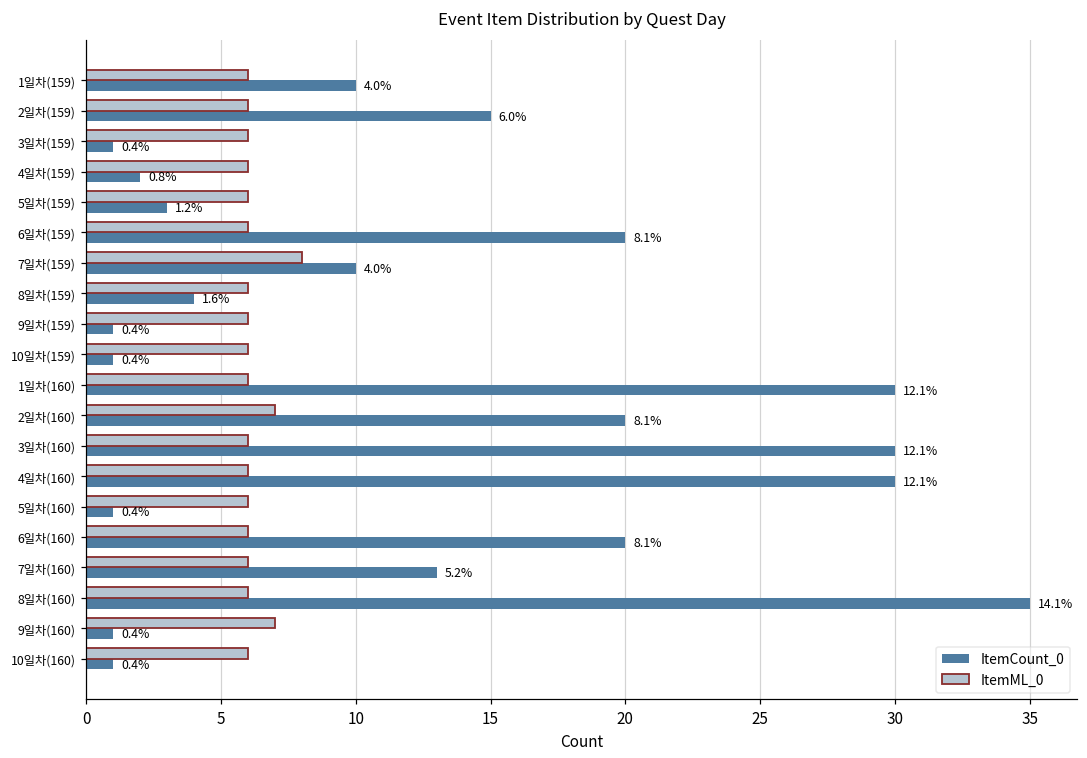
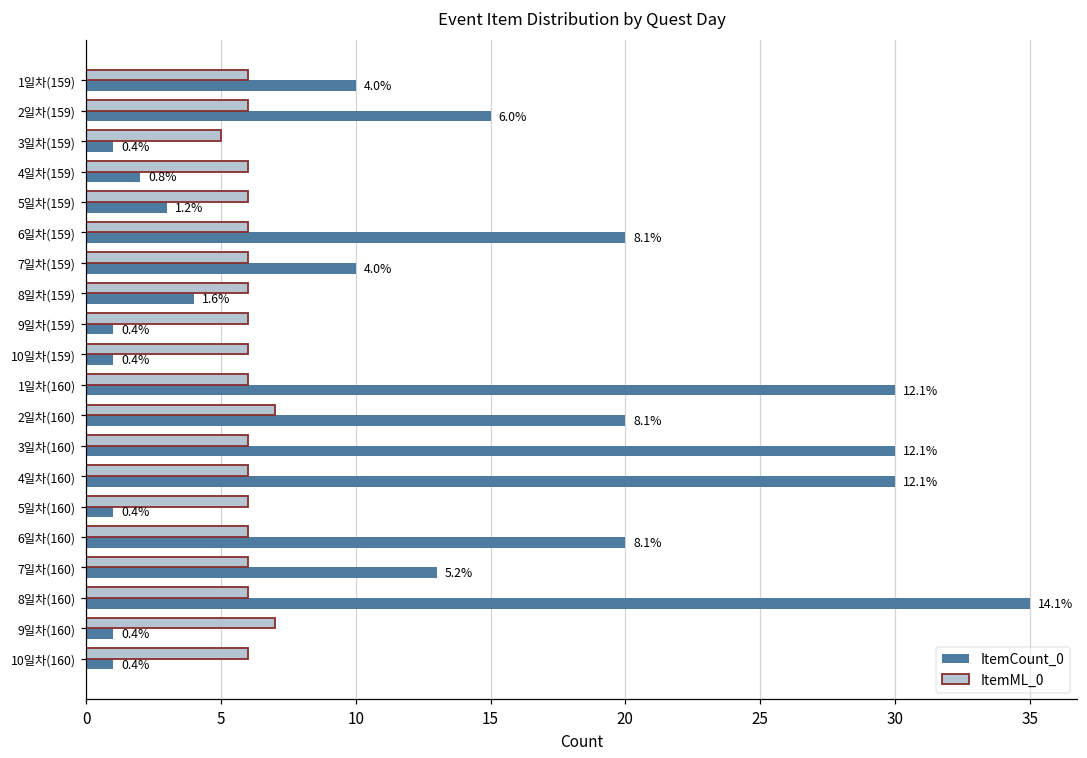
ItemML_0, 3일차(159): 6 -> 5
ItemML_0, 7일차(159): 8 -> 6
